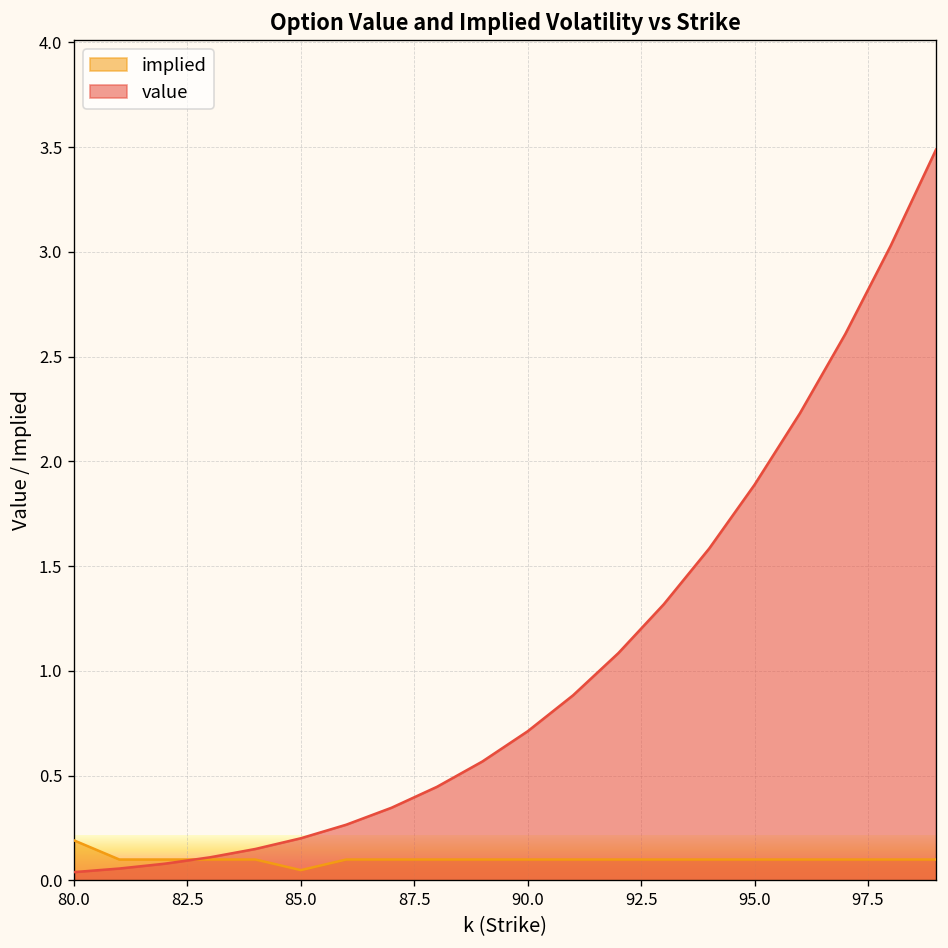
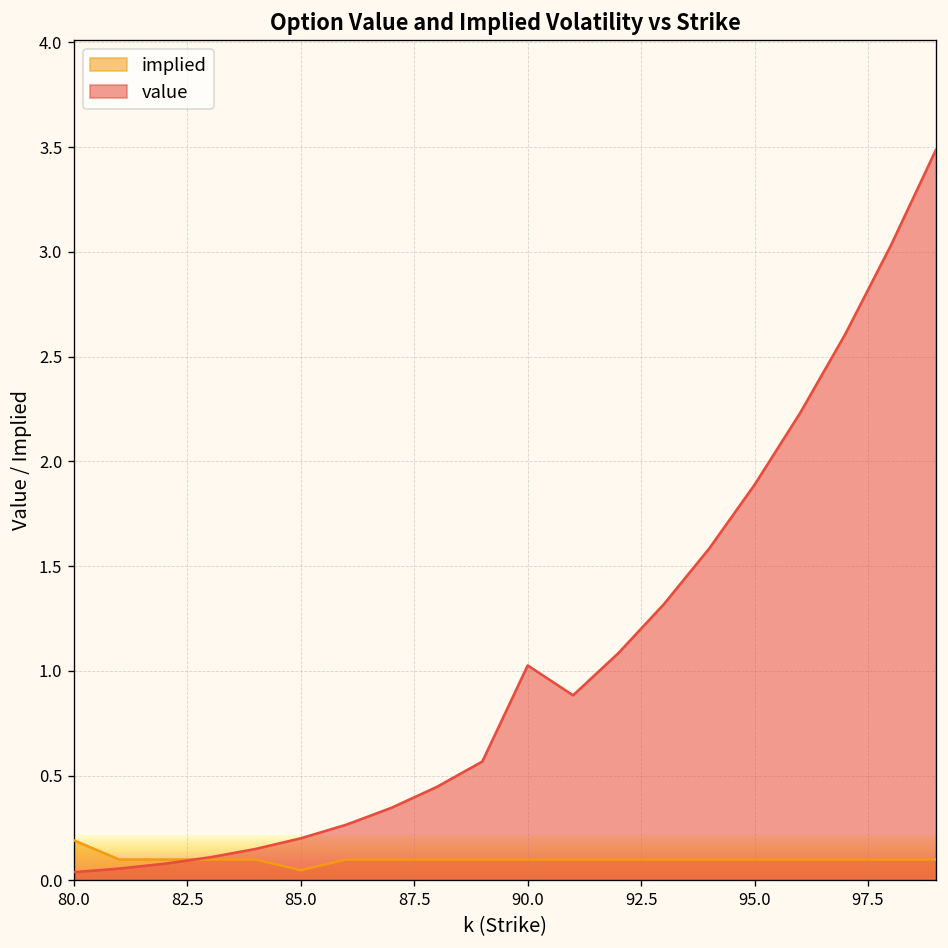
value, 90.0: 0.71 -> 1.03
